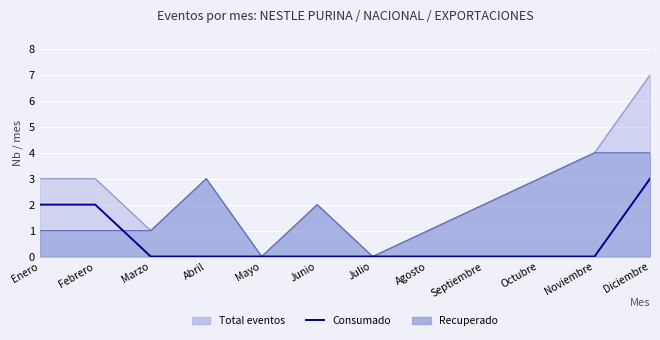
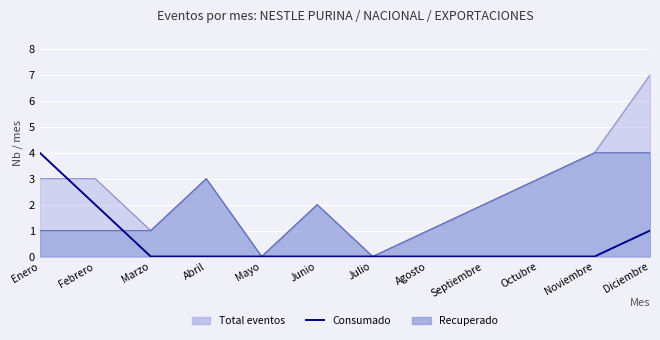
Consumado, Enero: 2 -> 4
Consumado, Diciembre: 3 -> 1
